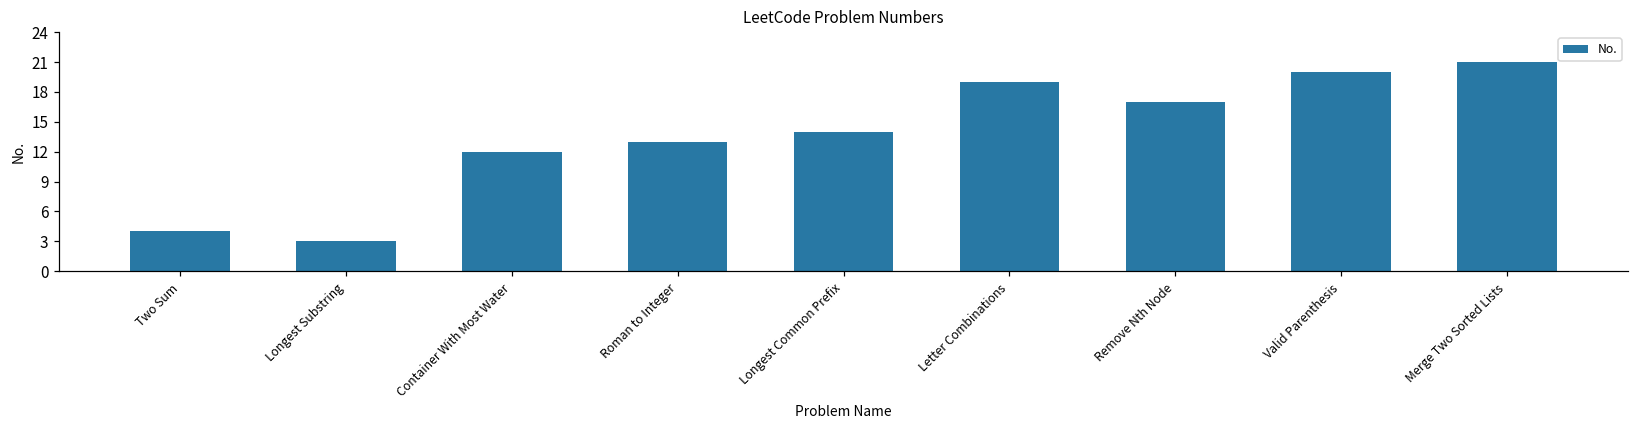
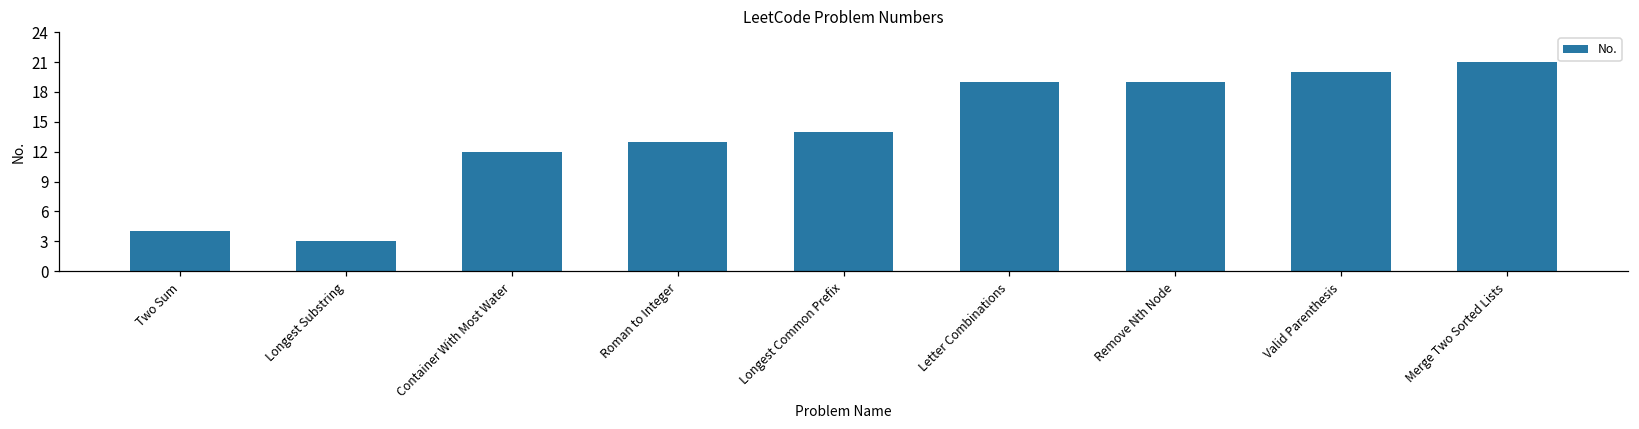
Remove Nth Node: 17 -> 19
